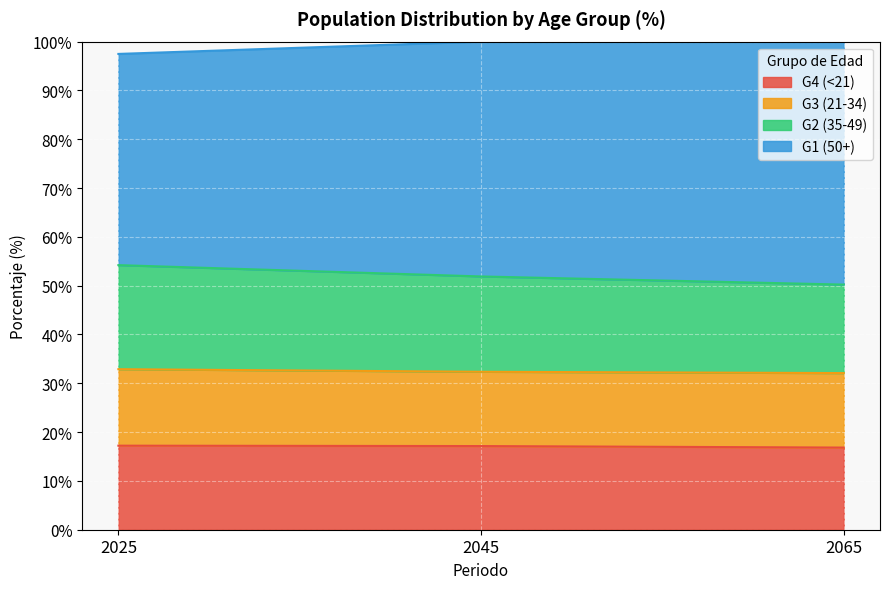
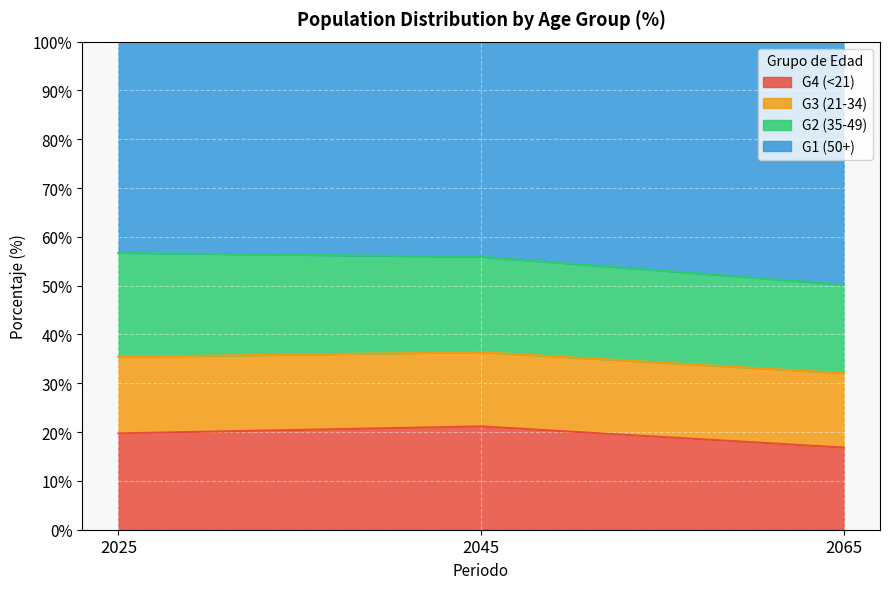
G4 (<21), 2025: 17% -> 20%
G4 (<21), 2045: 17% -> 21%
